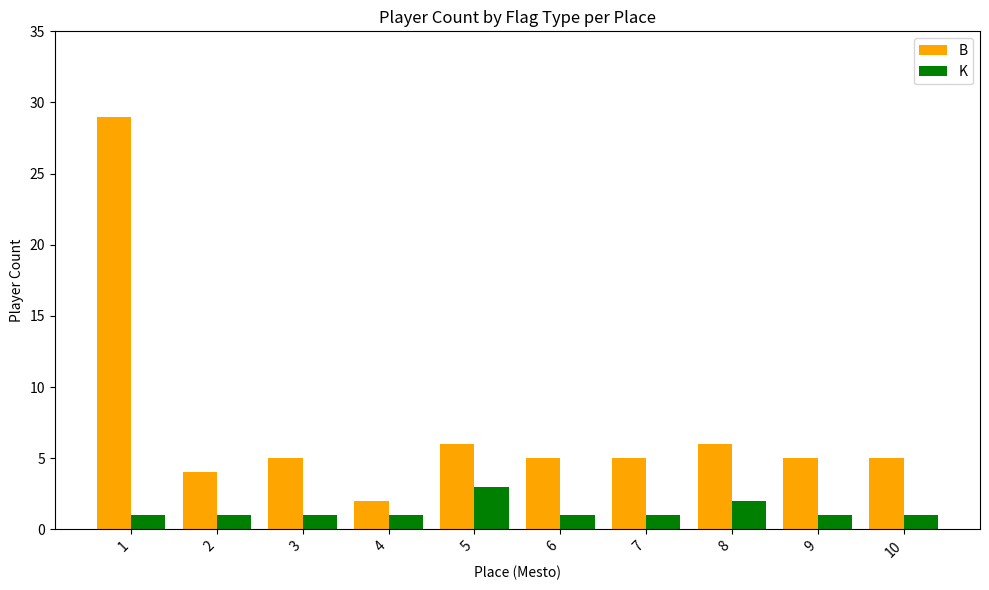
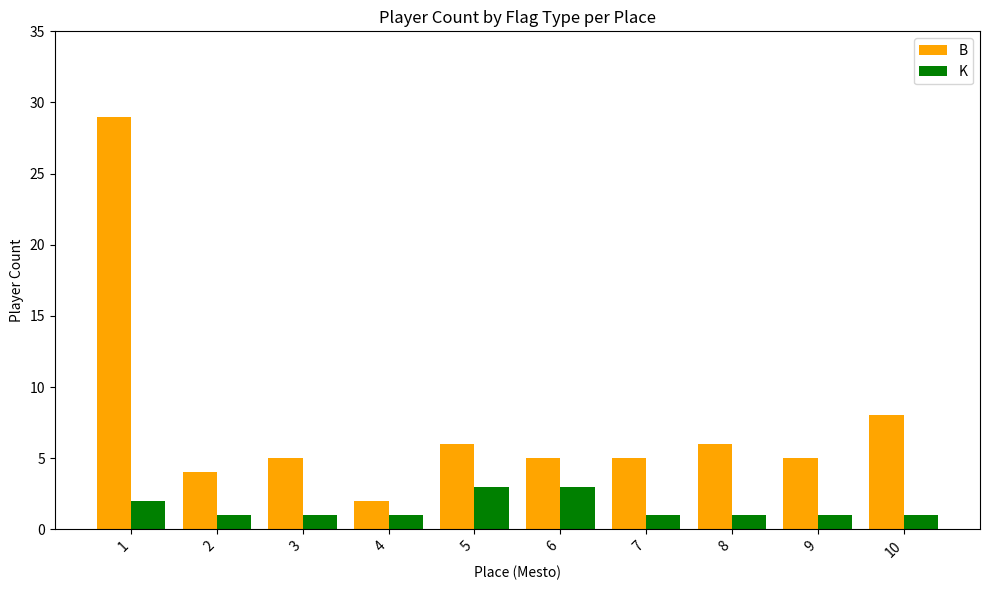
K, 1: 1 -> 2
K, 6: 1 -> 3
K, 8: 2 -> 1
B, 10: 5 -> 8
